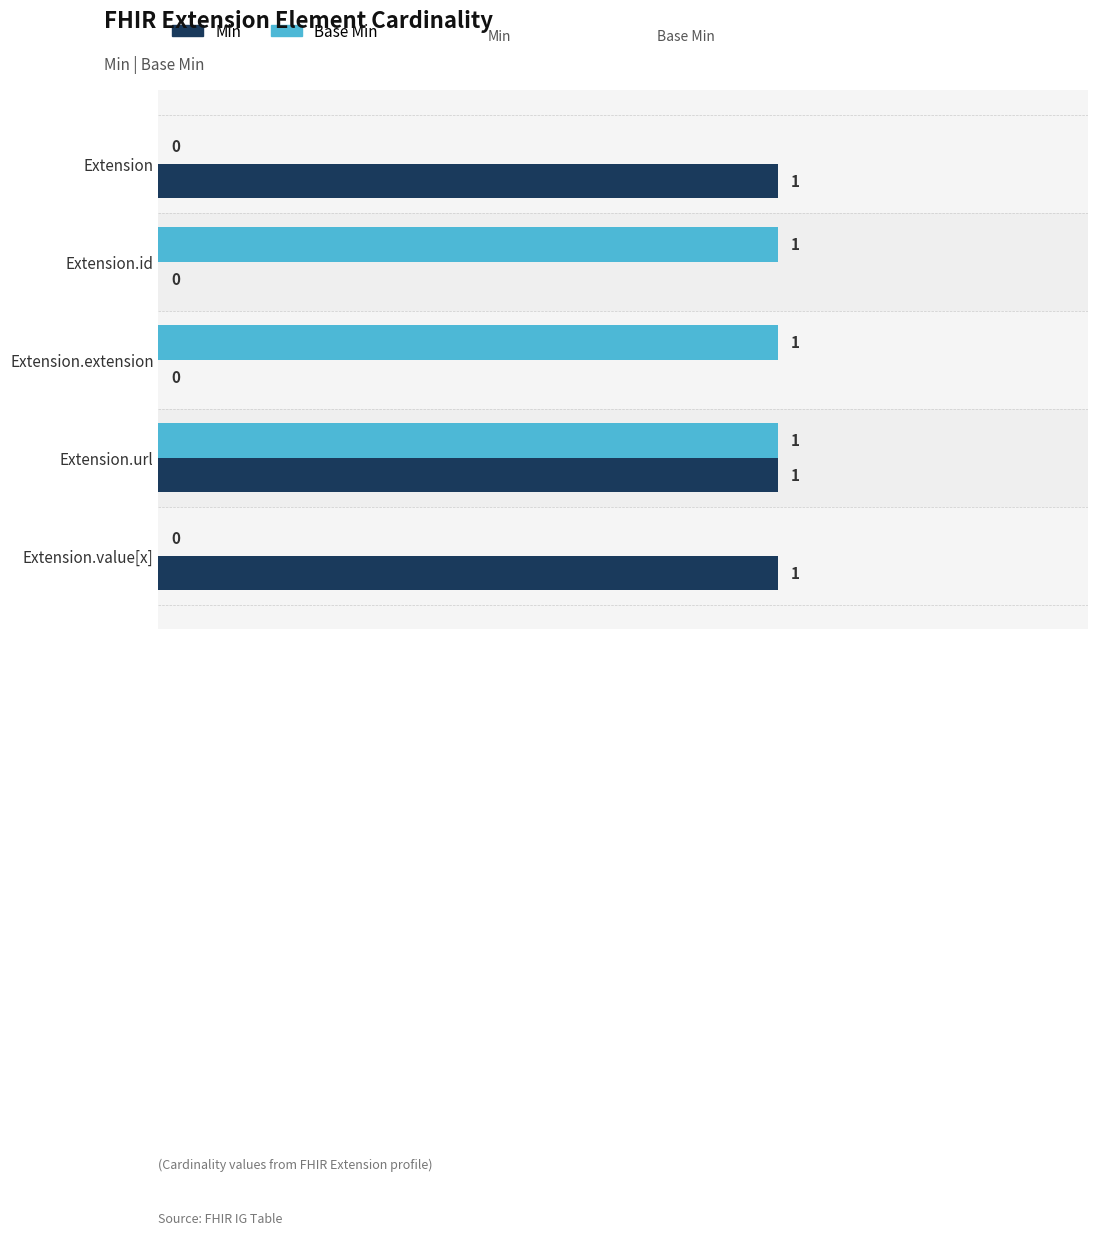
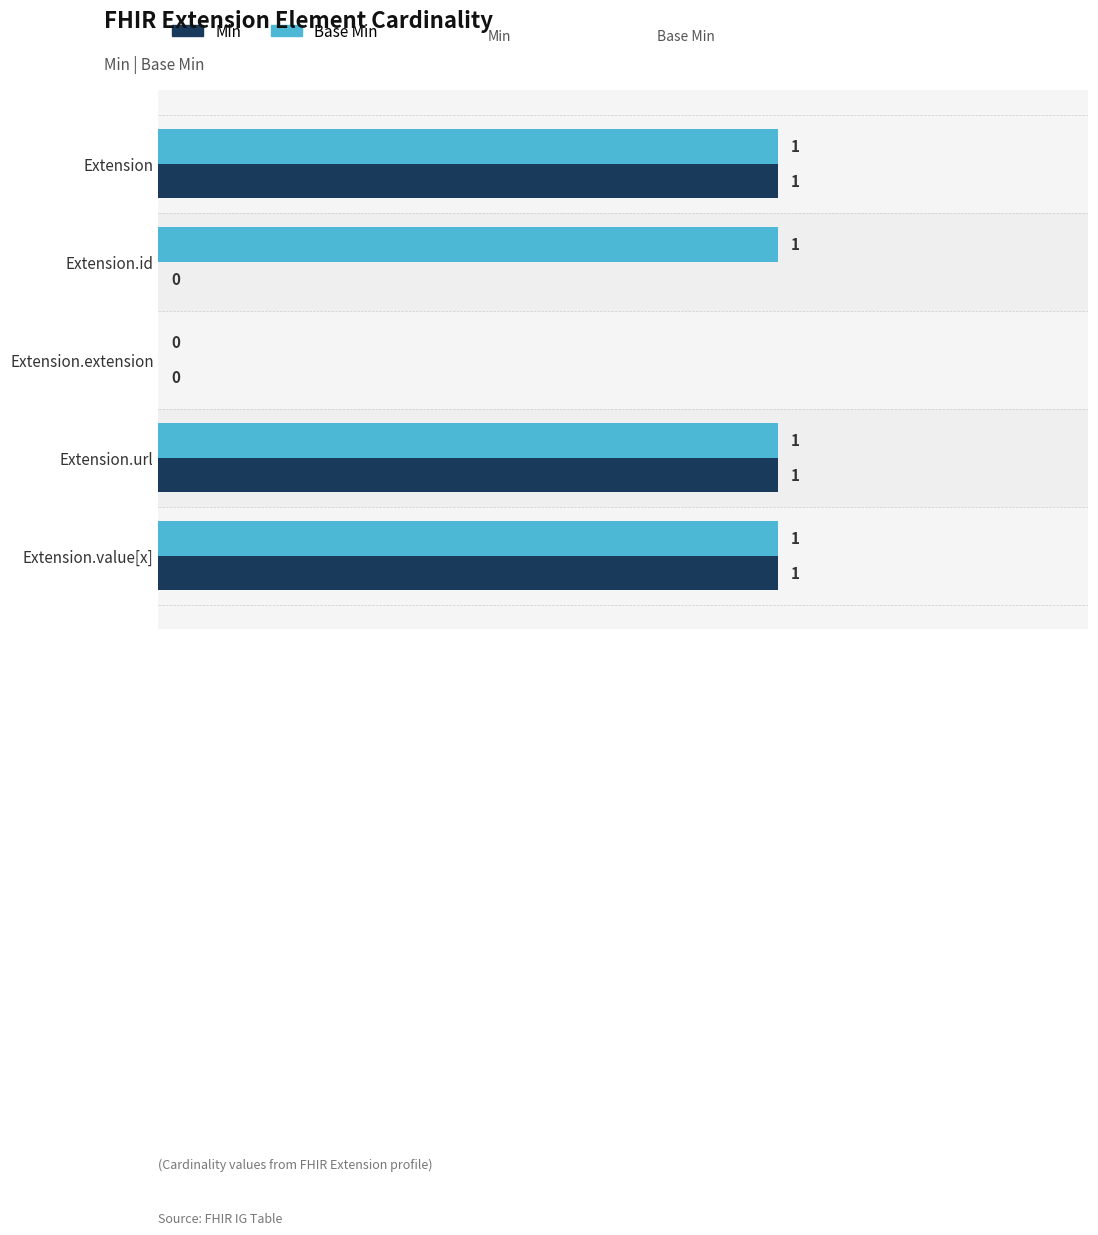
Base Min, Extension: 0 -> 1
Base Min, Extension.extension: 1 -> 0
Base Min, Extension.value[x]: 0 -> 1
